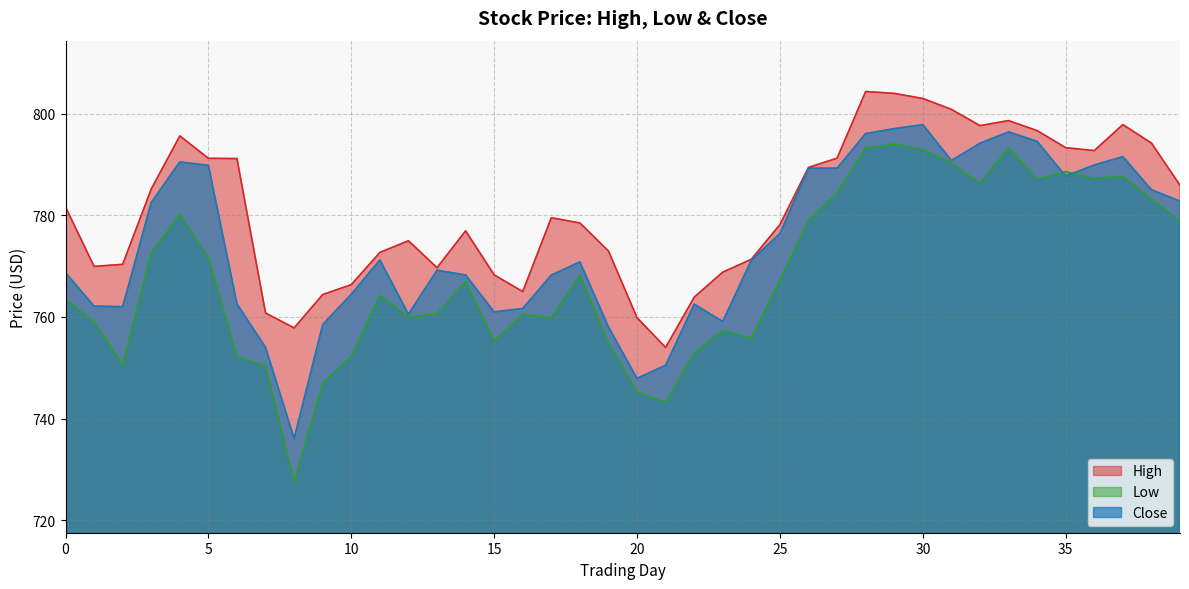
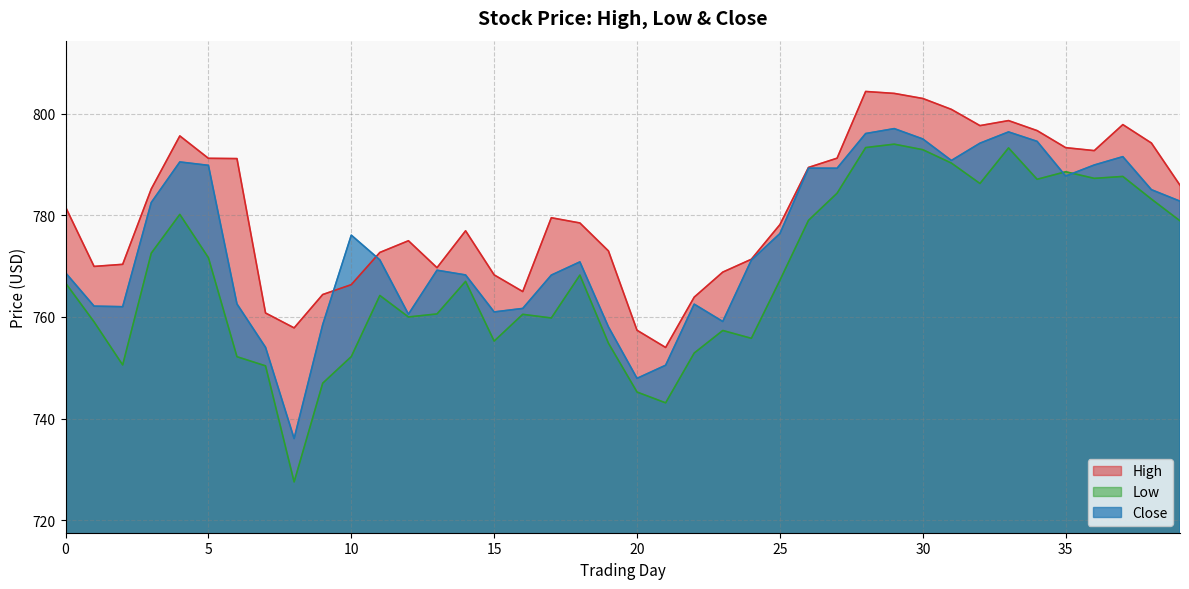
Low, 0: 763 -> 767
Close, 10: 764 -> 776
High, 20: 760 -> 757
Close, 30: 798 -> 795
